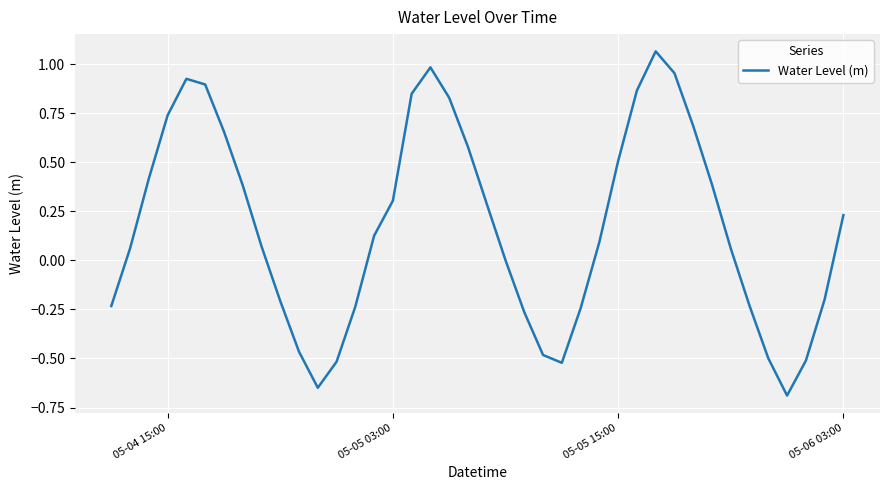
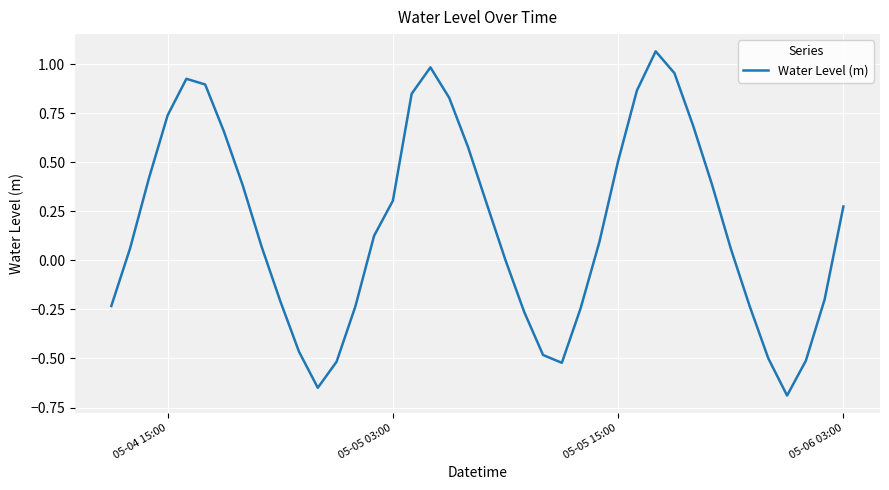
05-06 03:00: 0.23 -> 0.27
